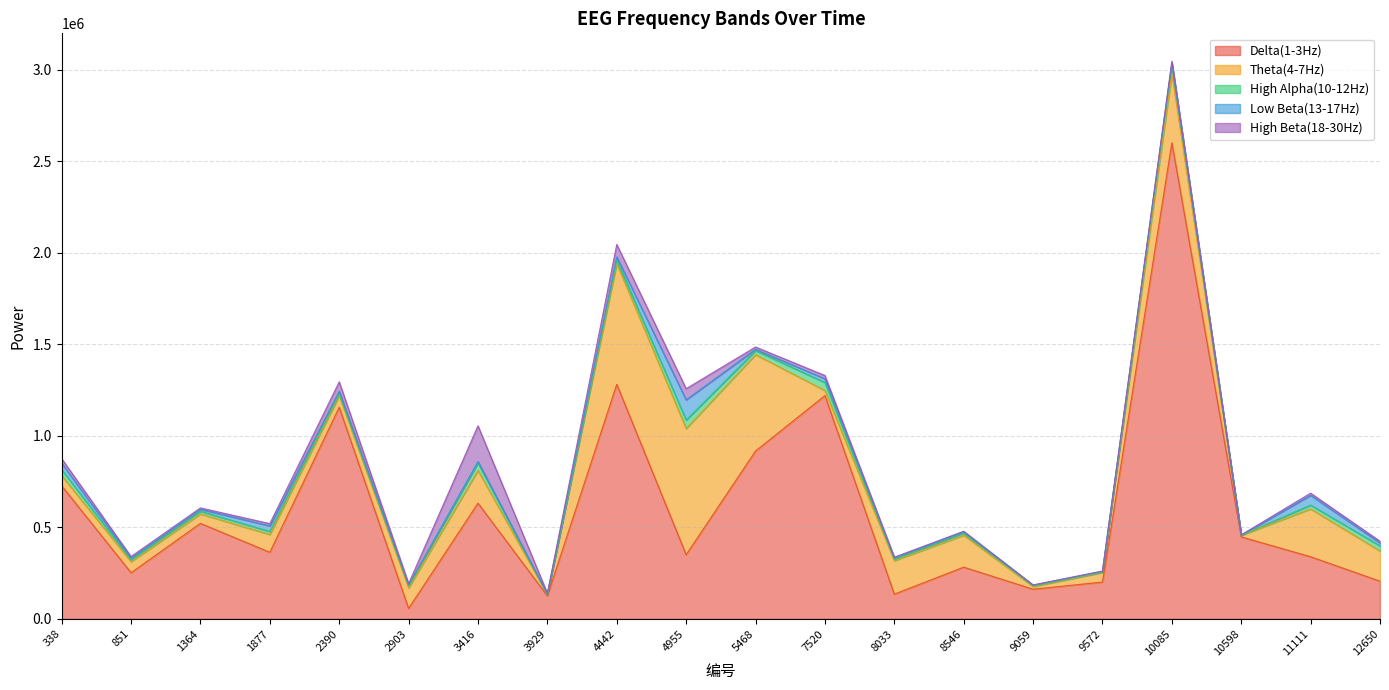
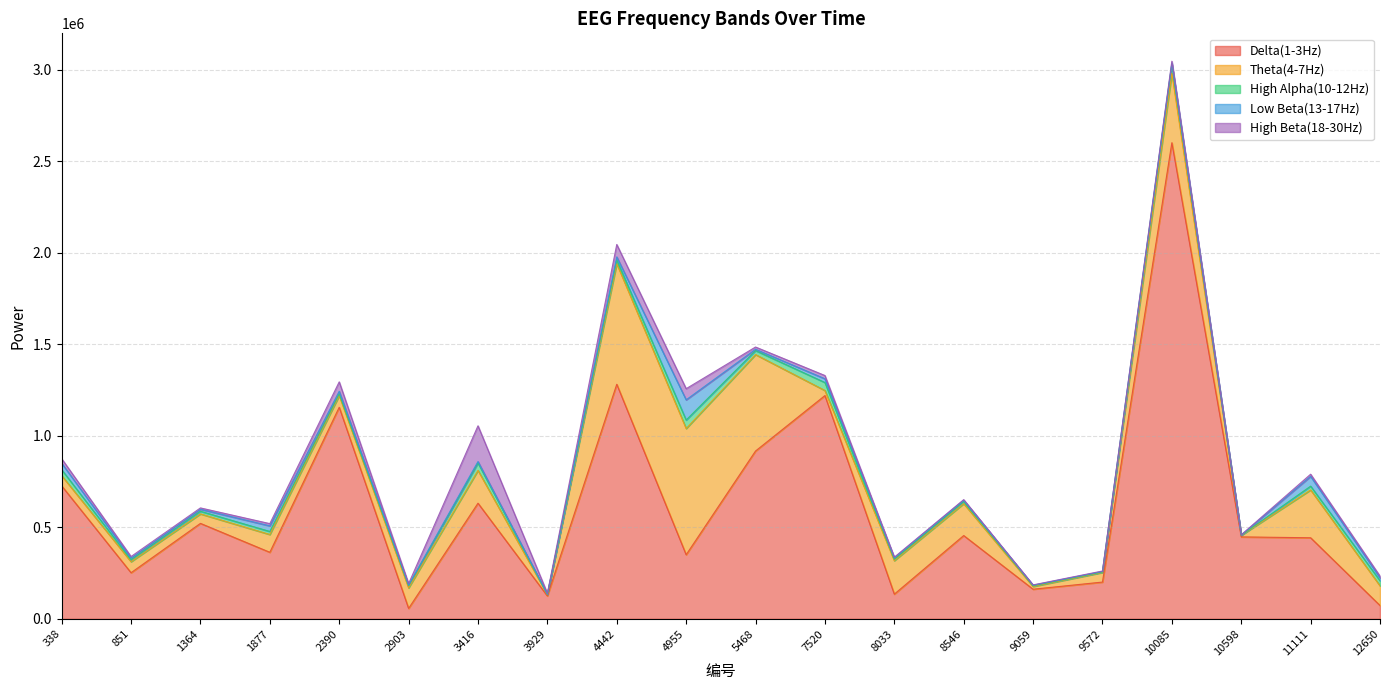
Delta(1-3Hz), 8546: 280000 -> 450000
Delta(1-3Hz), 11111: 340000 -> 440000
Delta(1-3Hz), 12650: 210000 -> 70000
Theta(4-7Hz), 12650: 170000 -> 110000
